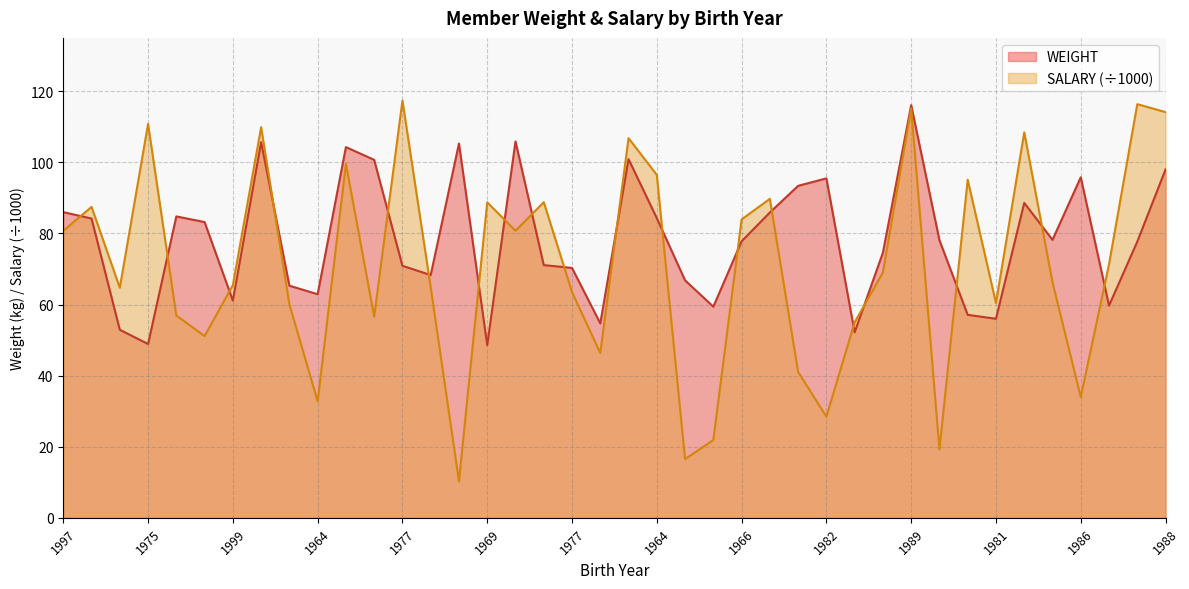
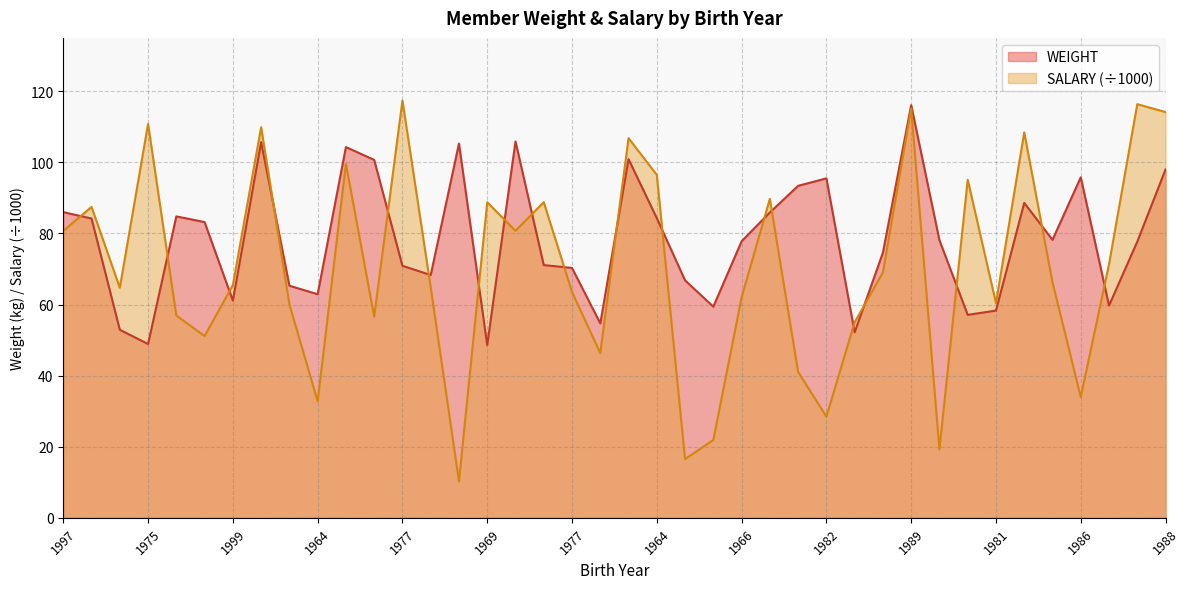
SALARY (÷1000), 1966: 84 -> 62
WEIGHT, 1981: 56 -> 58
